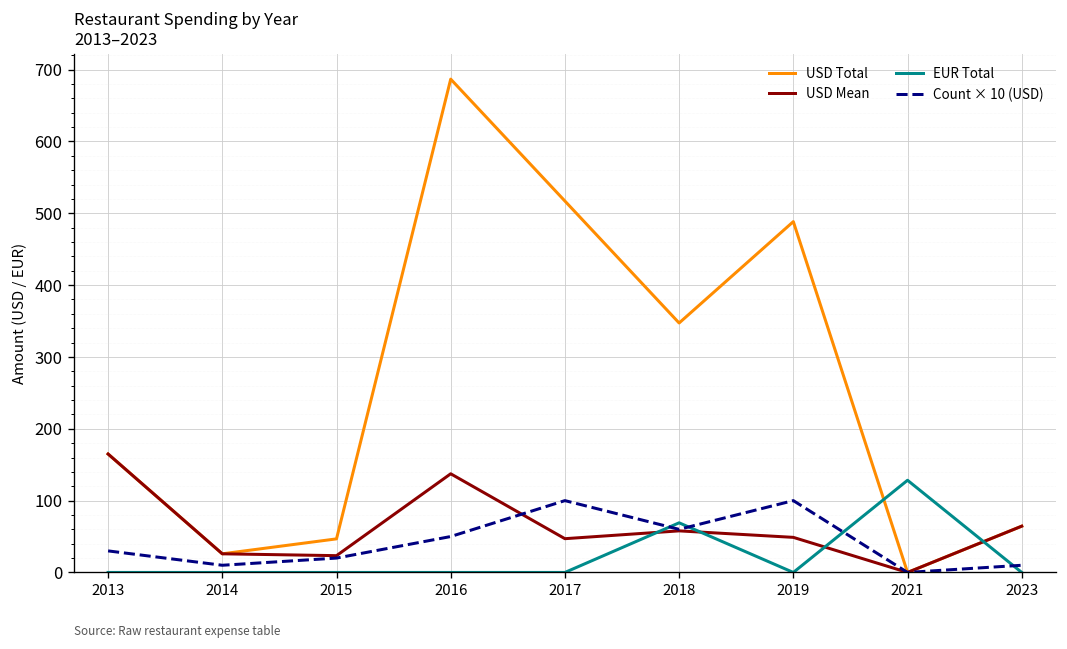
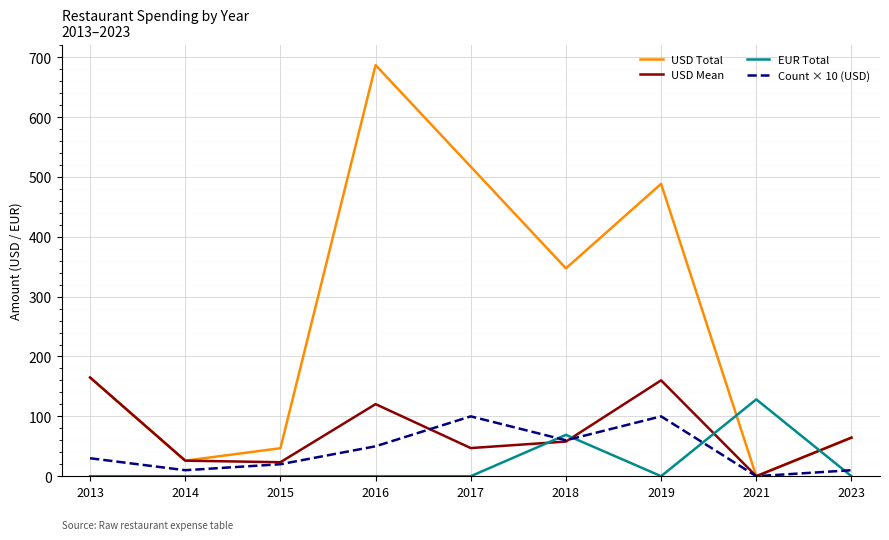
USD Mean, 2016: 140 -> 120
USD Mean, 2019: 50 -> 160
